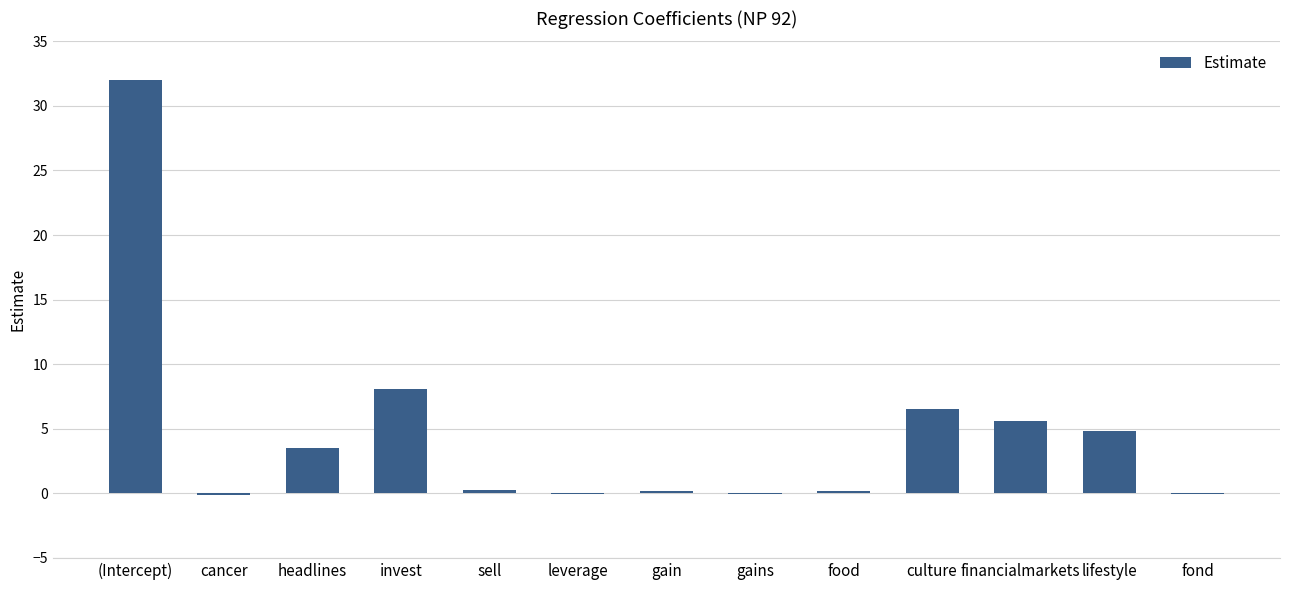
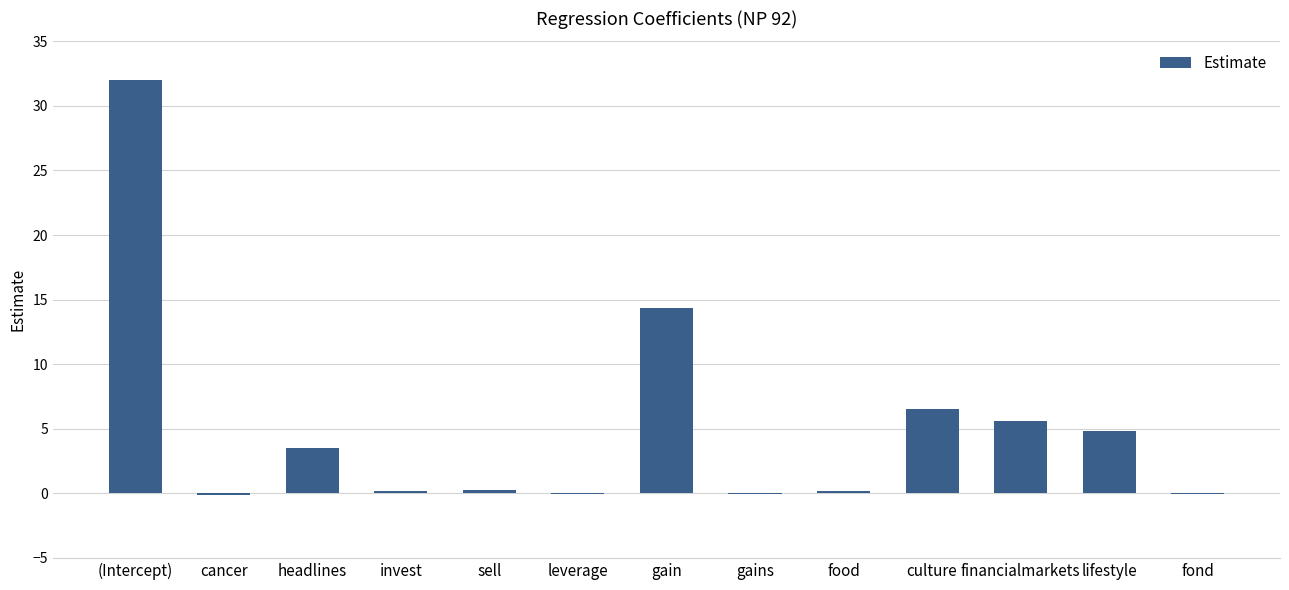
invest: 8.1 -> 0.2
gain: 0.1 -> 14.4
